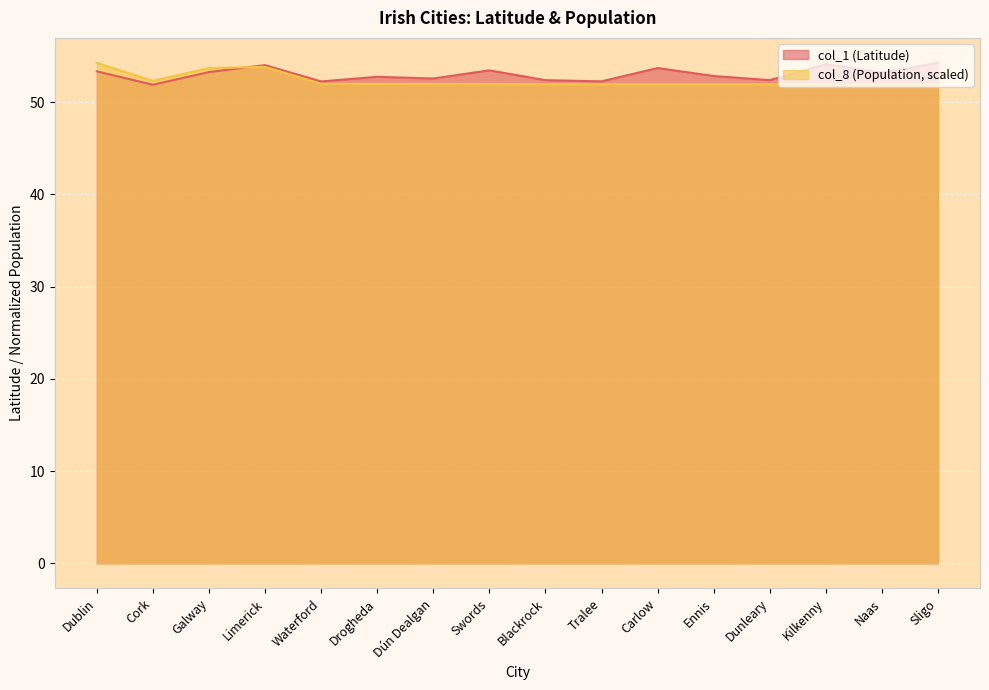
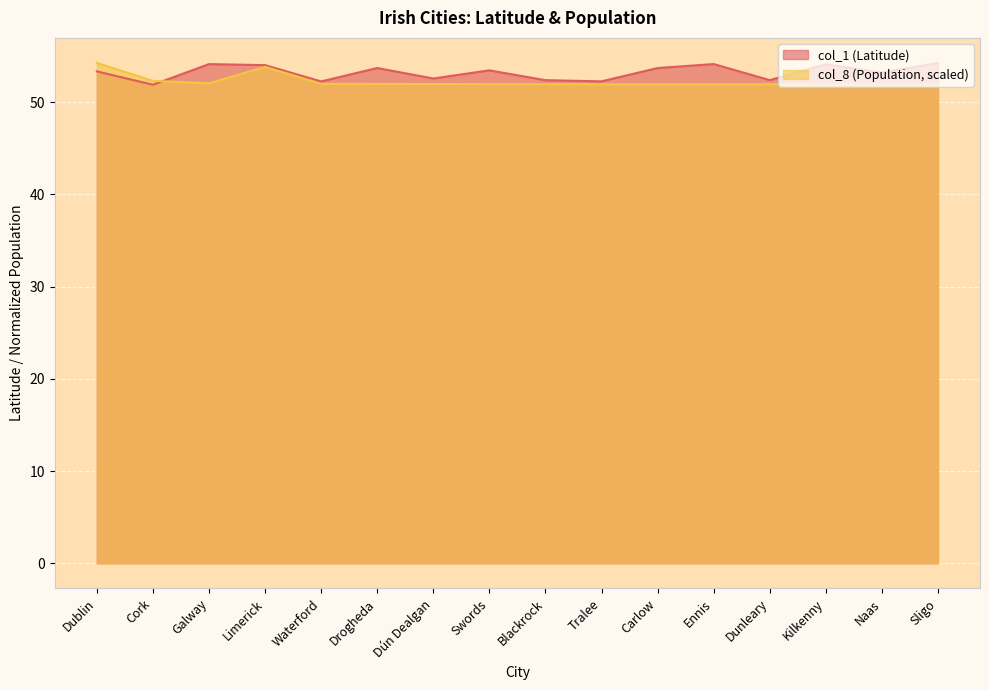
col_1 (Latitude), Galway: 53 -> 54
col_8 (Population, scaled), Galway: 54 -> 52
col_1 (Latitude), Drogheda: 53 -> 54
col_1 (Latitude), Ennis: 53 -> 54
